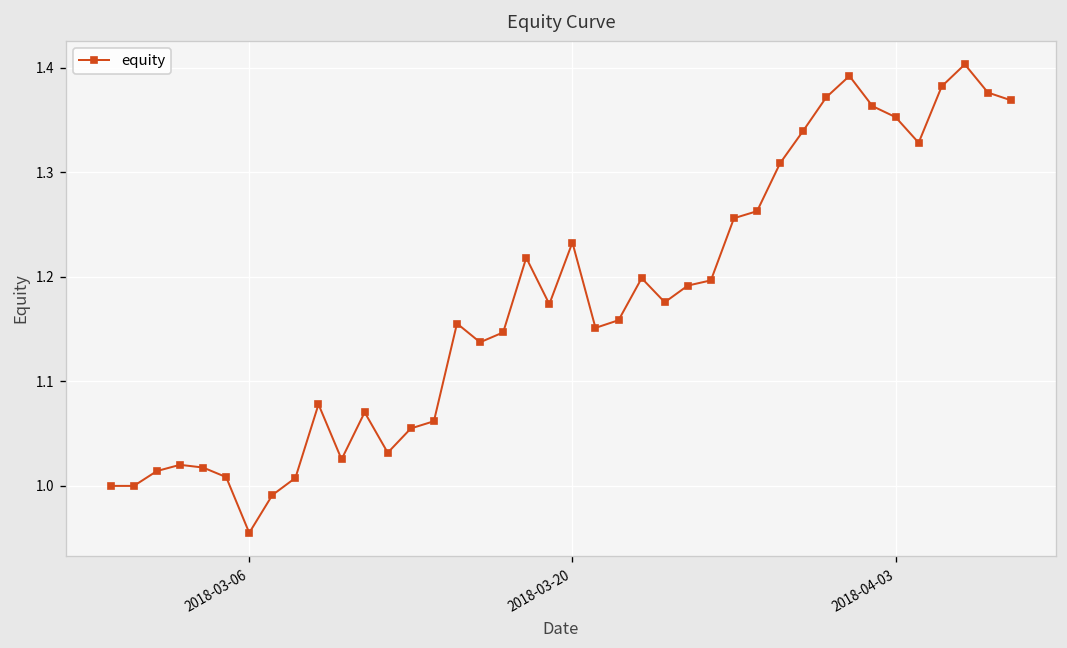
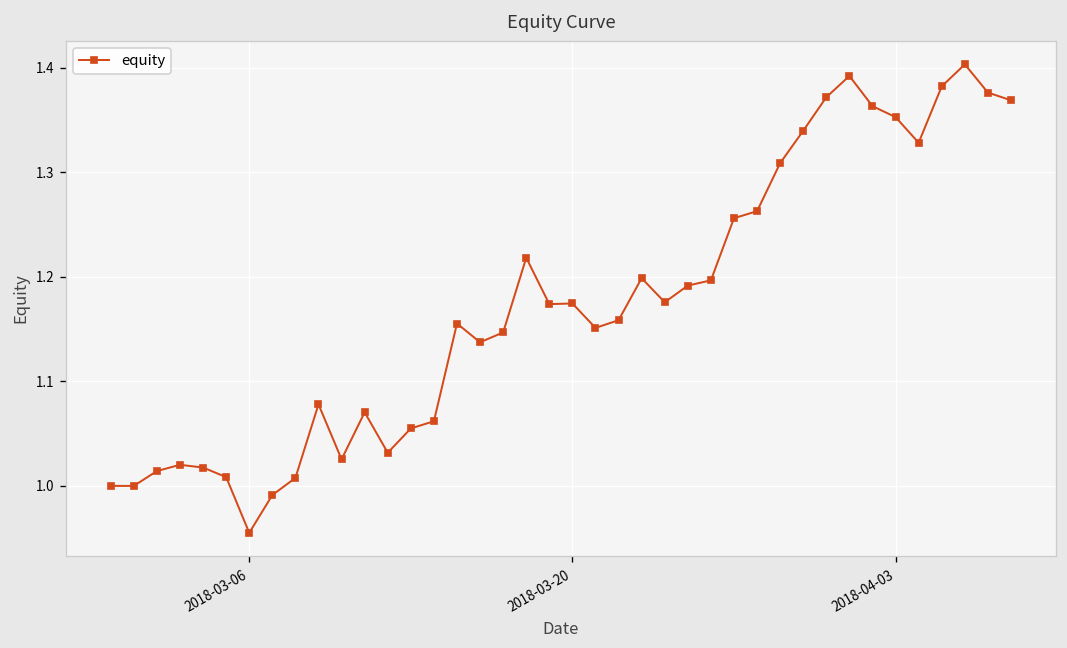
2018-03-20: 1.23 -> 1.17
